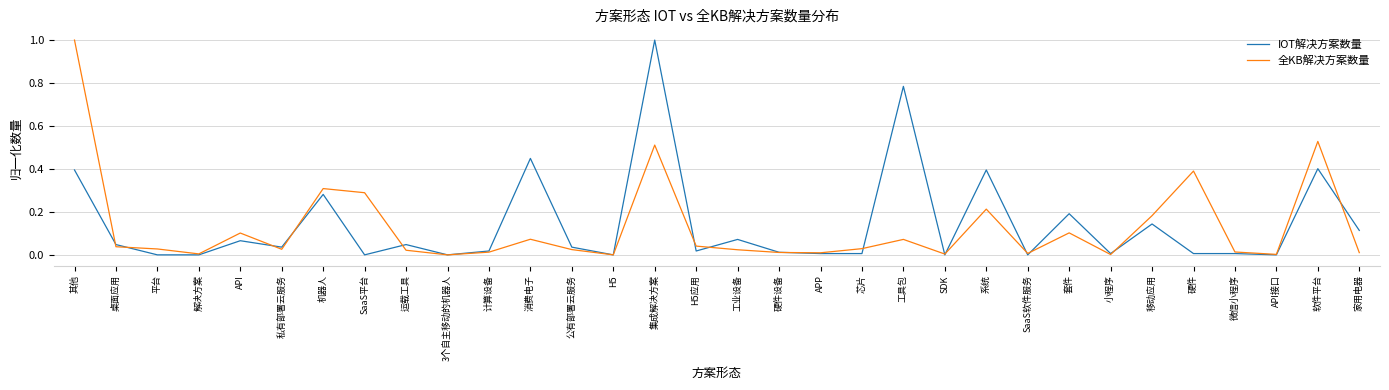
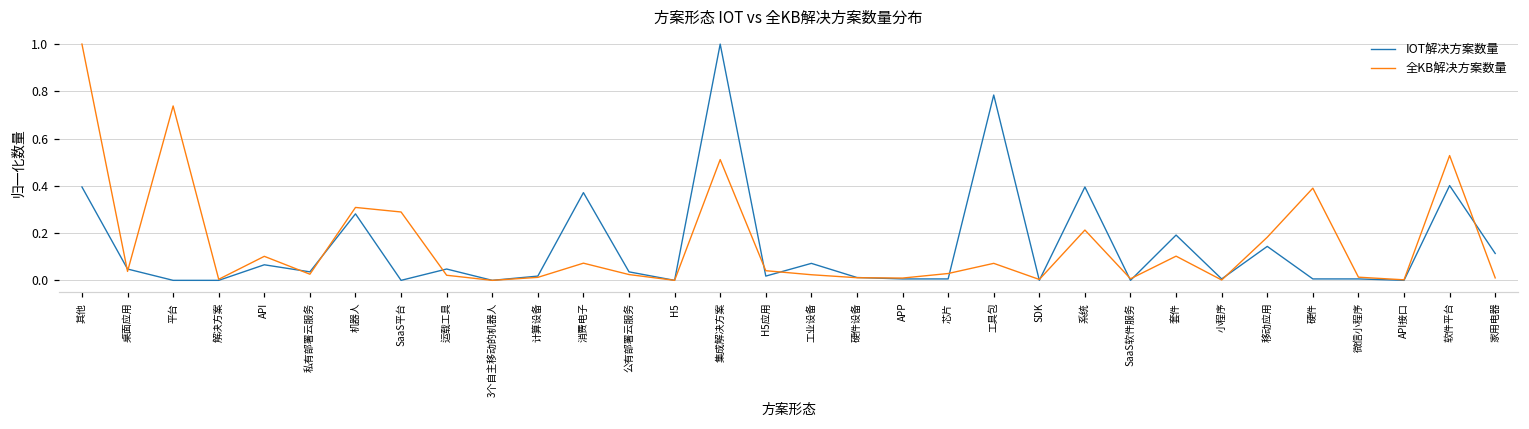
全KB解决方案数量, 平台: 0.03 -> 0.74
IOT解决方案数量, 消费电子: 0.45 -> 0.37
